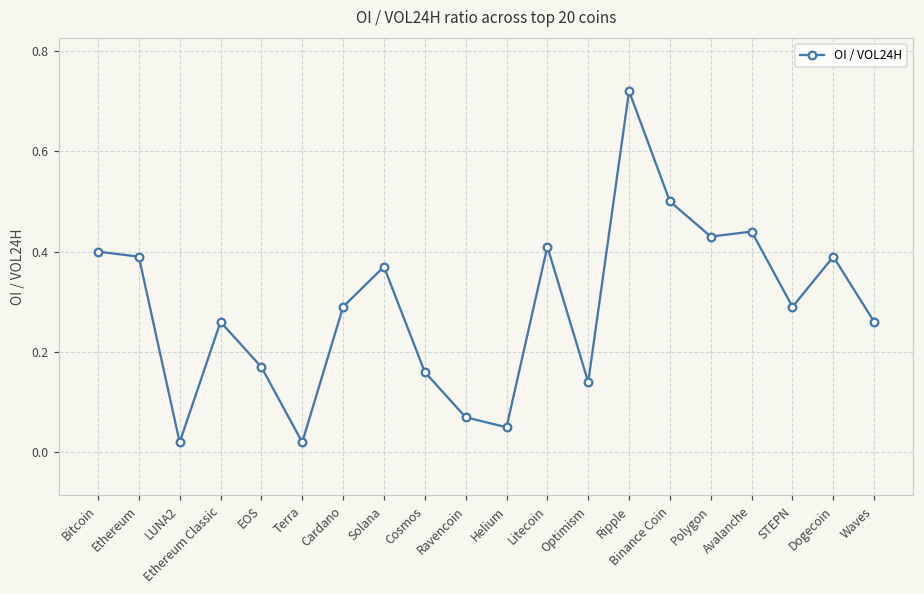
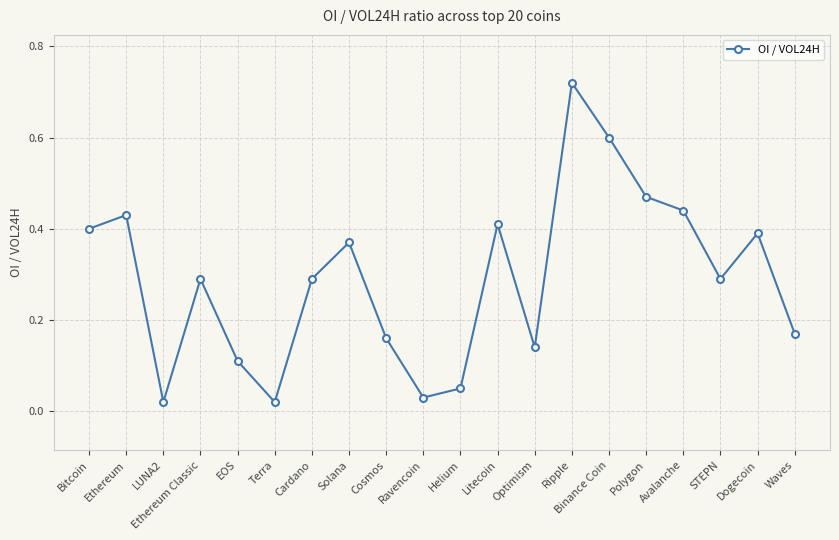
Ethereum: 0.39 -> 0.43
Ethereum Classic: 0.26 -> 0.29
EOS: 0.17 -> 0.11
Ravencoin: 0.07 -> 0.03
Binance Coin: 0.5 -> 0.6
Polygon: 0.43 -> 0.47
Waves: 0.26 -> 0.17
